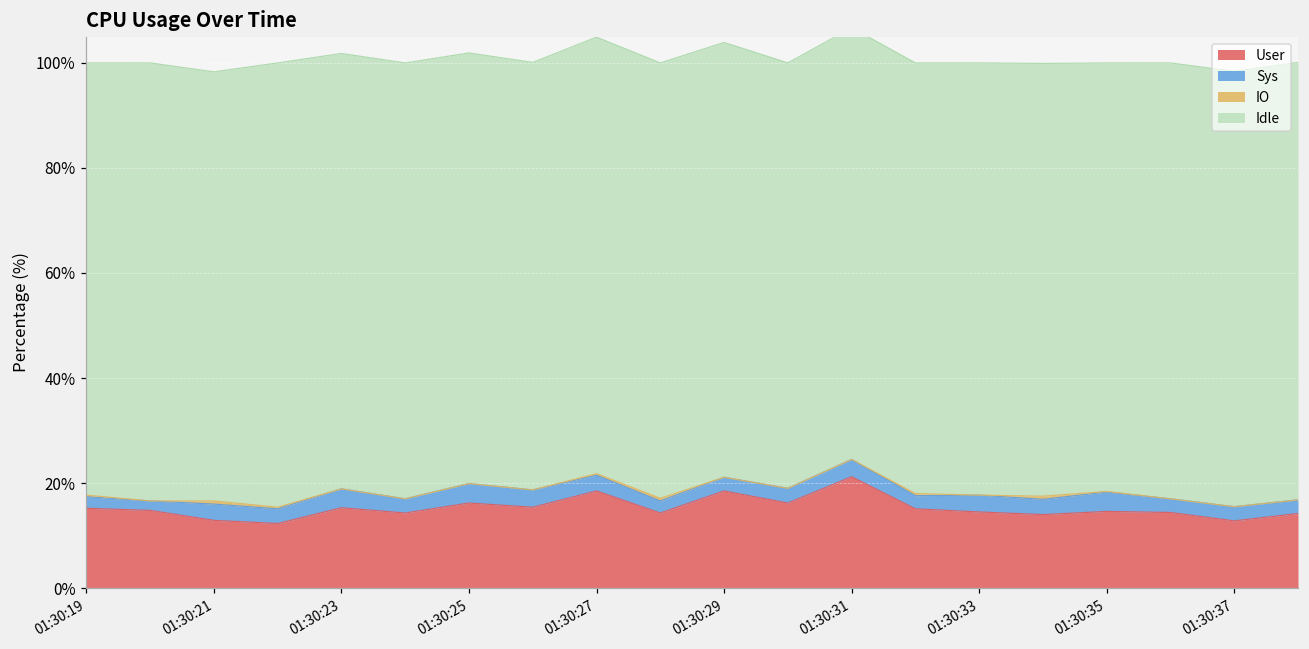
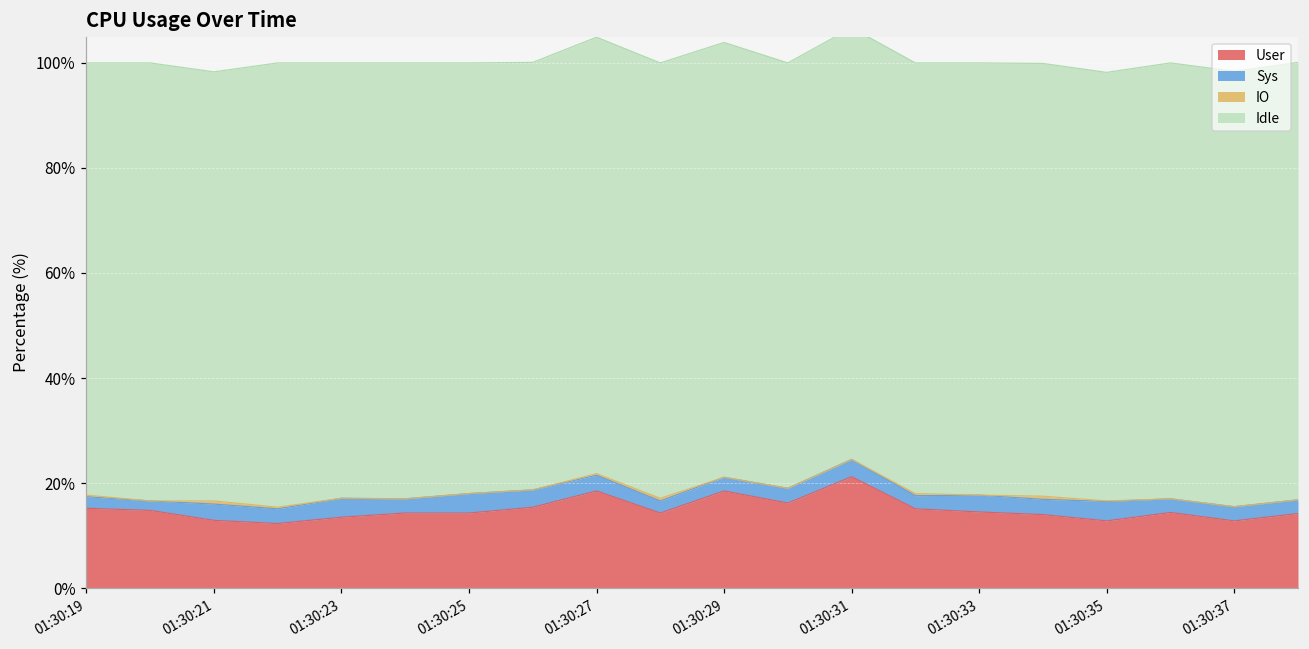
User, 01:30:23: 15% -> 14%
User, 01:30:25: 16% -> 14%
User, 01:30:35: 15% -> 13%
